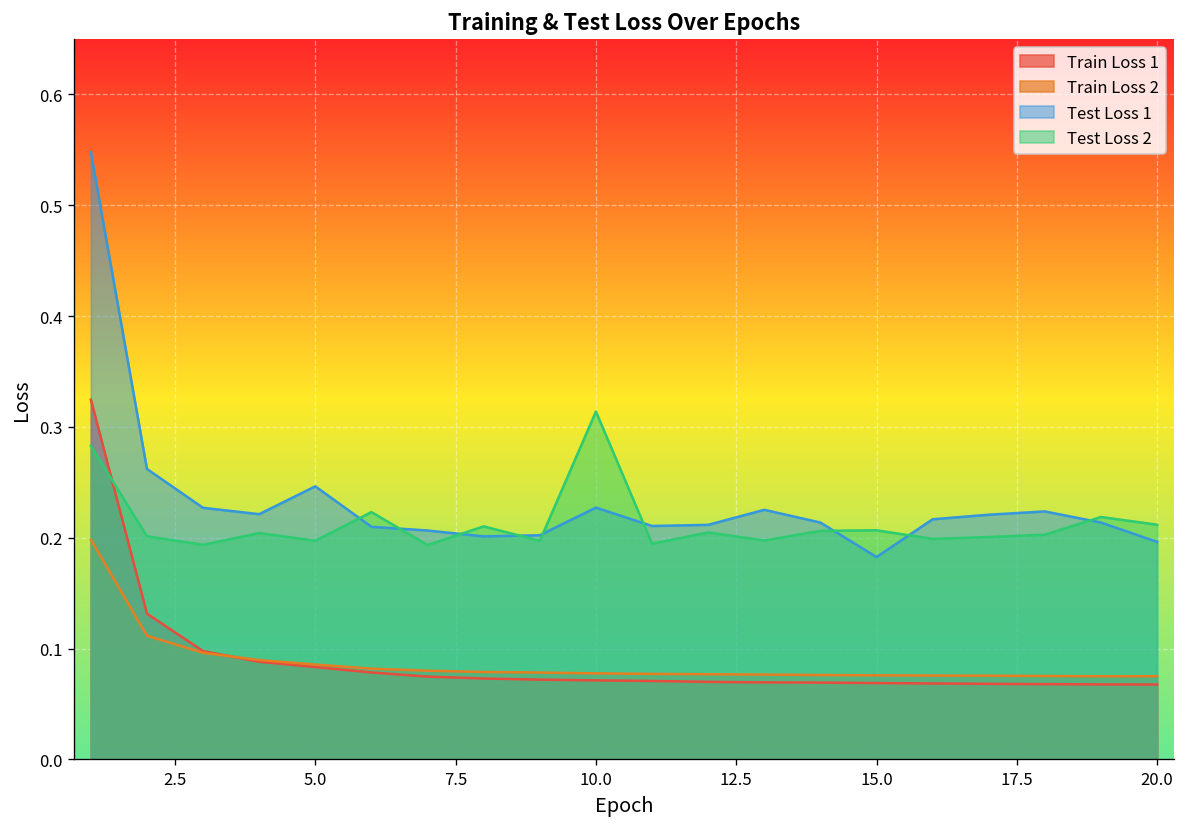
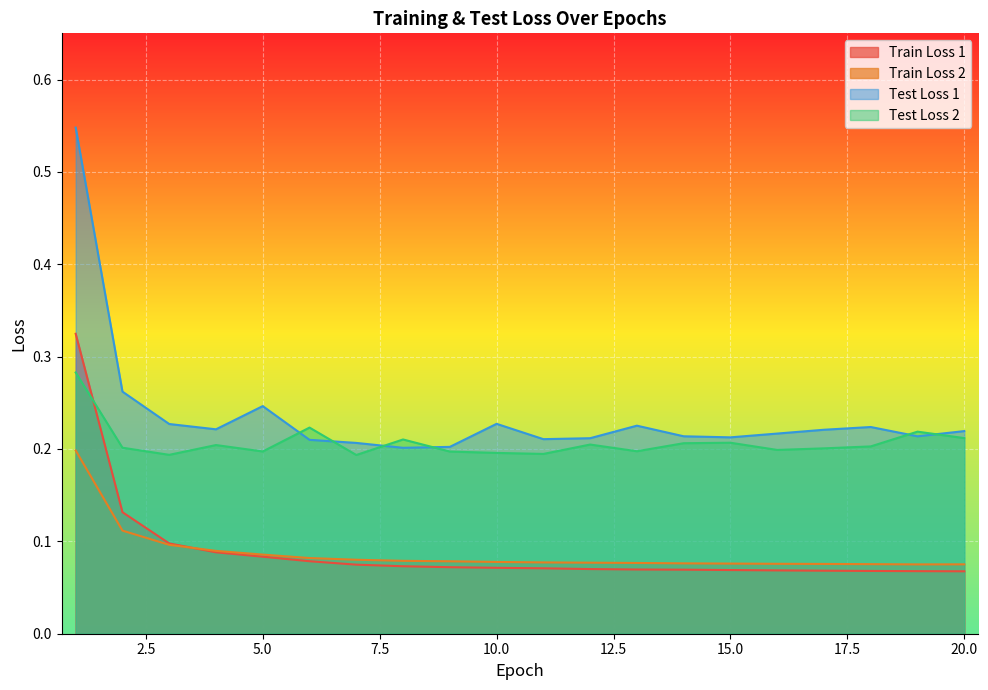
Test Loss 2, 10.0: 0.31 -> 0.20
Test Loss 1, 15.0: 0.18 -> 0.21
Test Loss 1, 20.0: 0.20 -> 0.22
